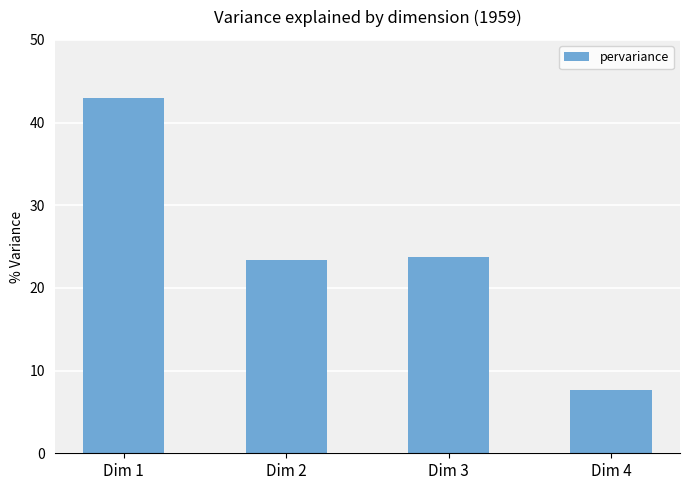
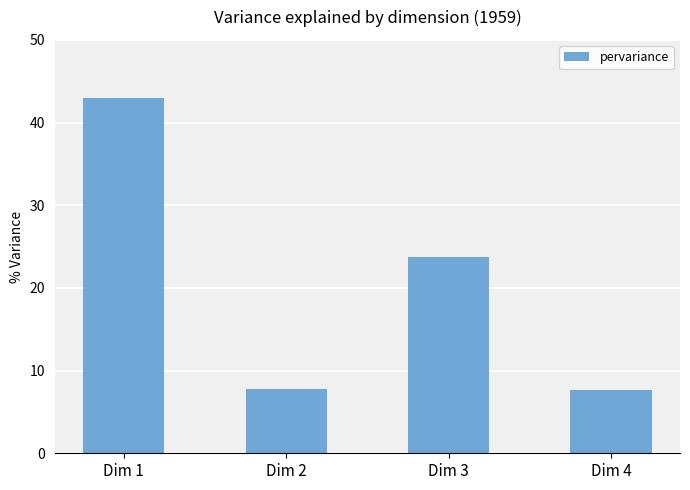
Dim 2: 23 -> 8
